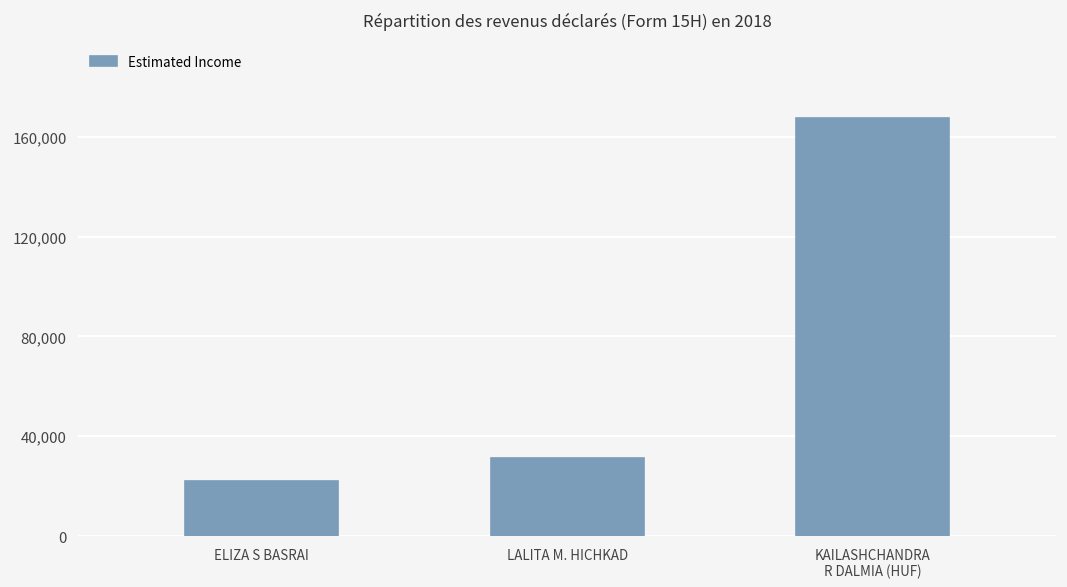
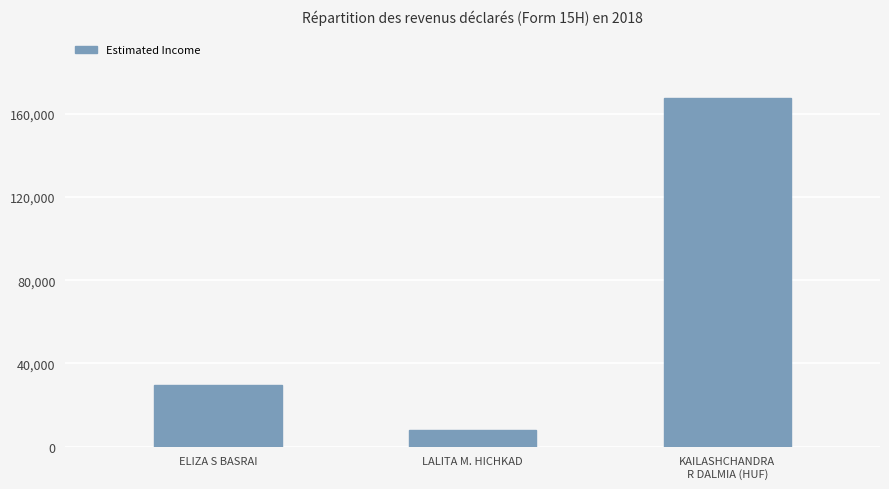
ELIZA S BASRAI: 22,000 -> 30,000
LALITA M. HICHKAD: 31,000 -> 8,000
